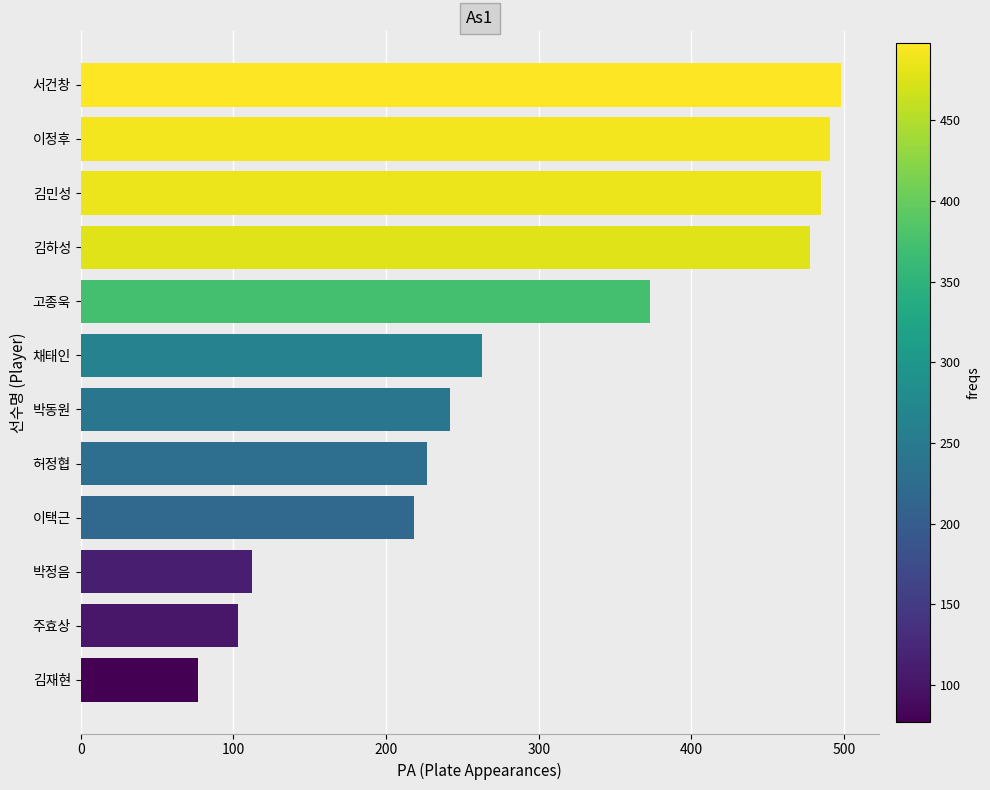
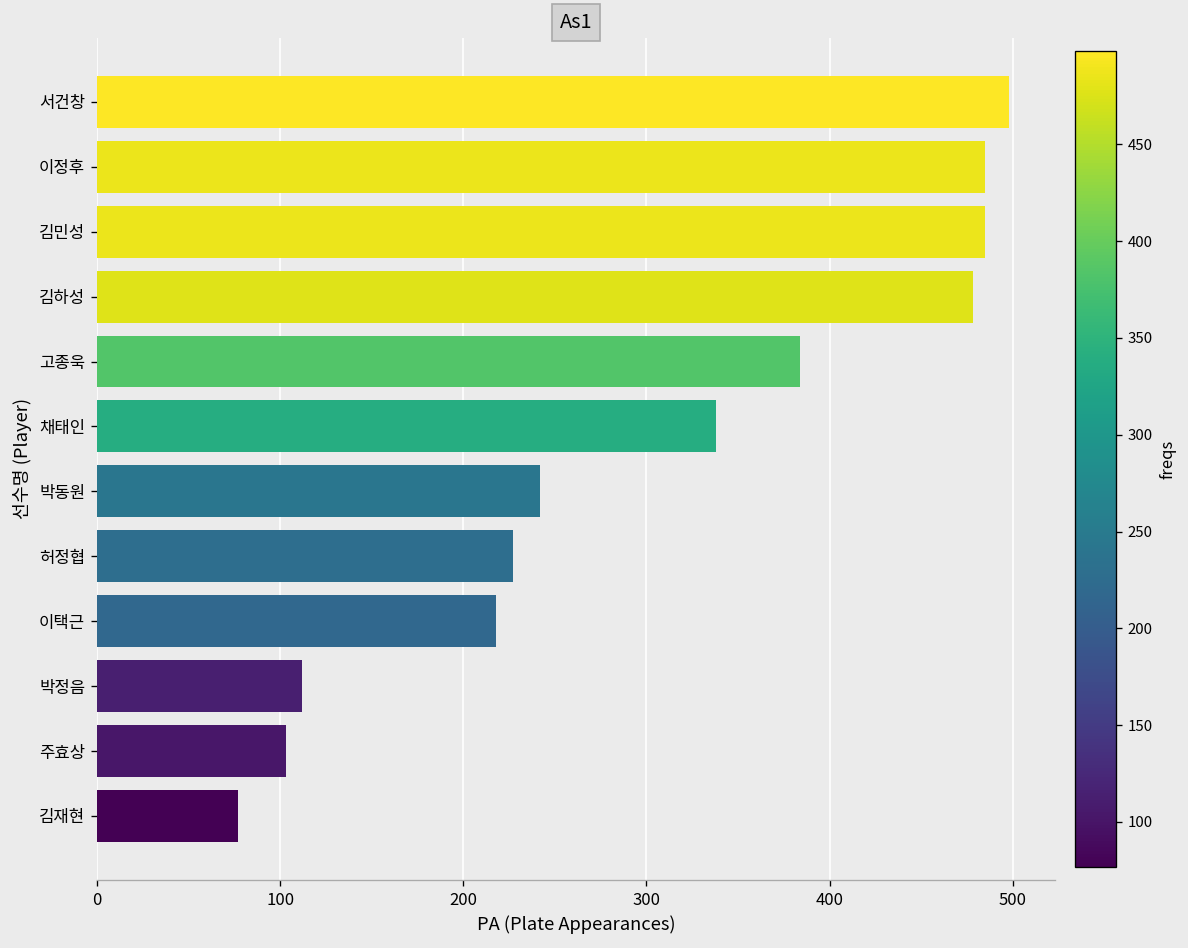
이정후: 491 -> 485
고종욱: 373 -> 384
채태인: 263 -> 338
